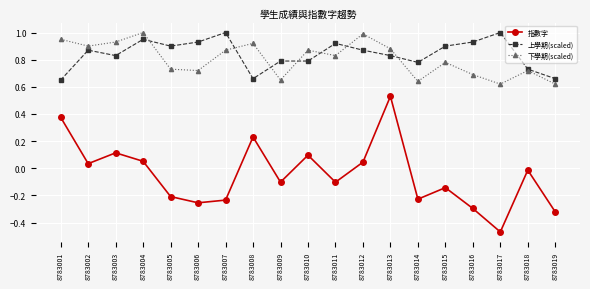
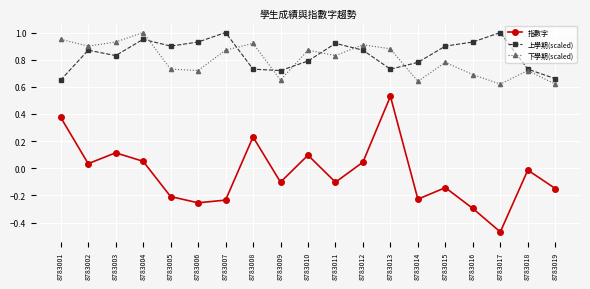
上學期(scaled), 8783008: 0.66 -> 0.73
上學期(scaled), 8783009: 0.79 -> 0.72
下學期(scaled), 8783012: 0.99 -> 0.91
上學期(scaled), 8783013: 0.83 -> 0.73
指數字, 8783019: -0.32 -> -0.15
